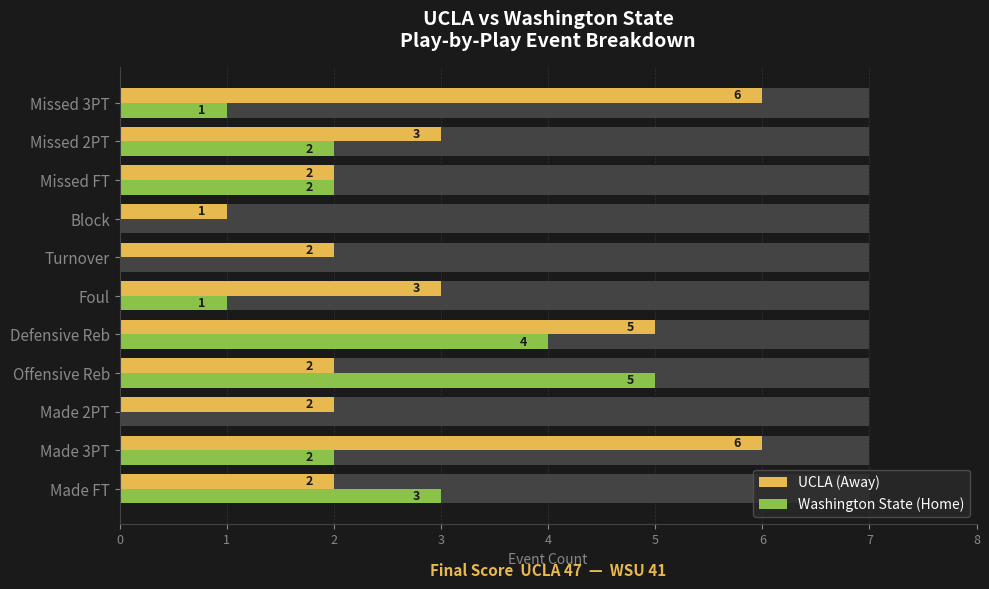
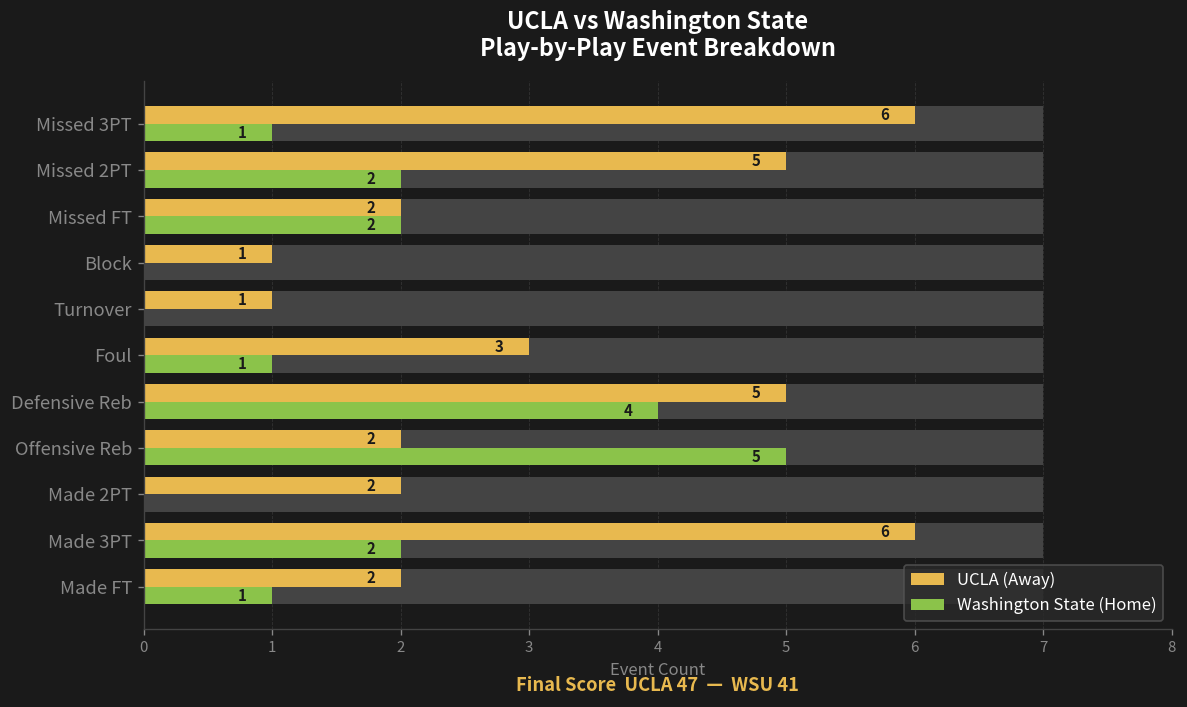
UCLA (Away), Missed 2PT: 3 -> 5
UCLA (Away), Turnover: 2 -> 1
Washington State (Home), Made FT: 3 -> 1
